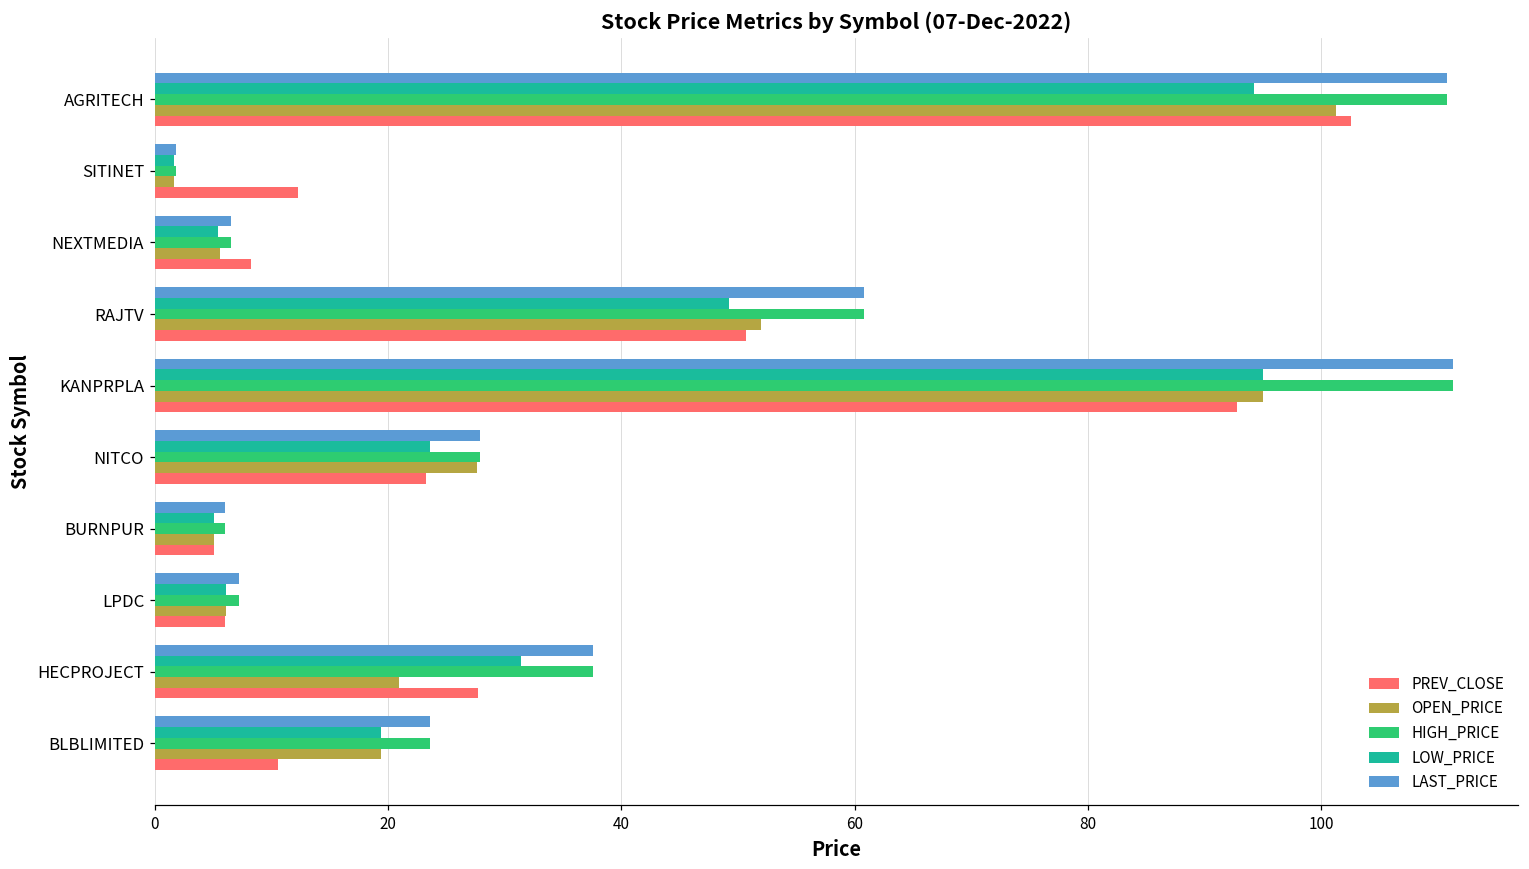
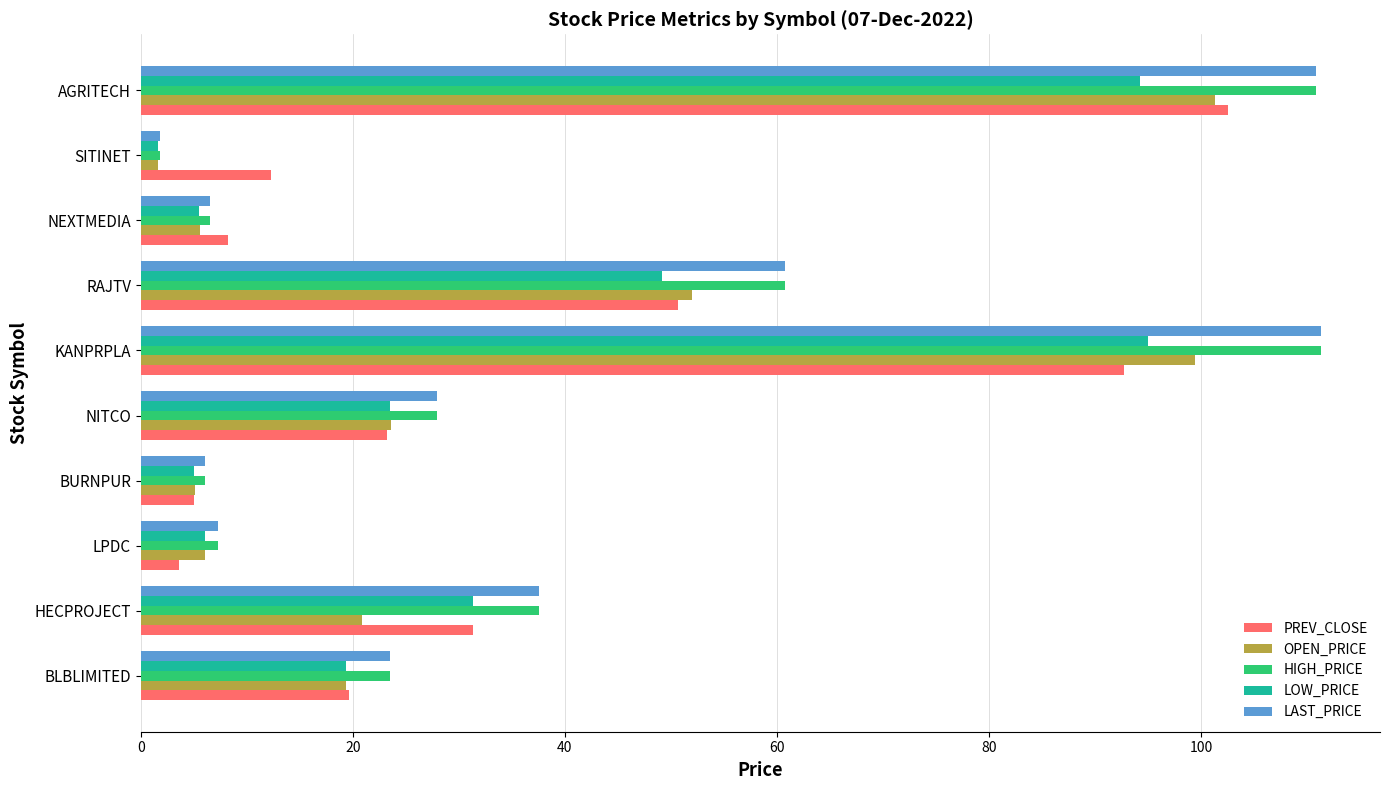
OPEN_PRICE, KANPRPLA: 95.0 -> 99.4
OPEN_PRICE, NITCO: 27.6 -> 23.6
PREV_CLOSE, LPDC: 6.1 -> 3.6
PREV_CLOSE, HECPROJECT: 27.7 -> 31.4
PREV_CLOSE, BLBLIMITED: 10.5 -> 19.7
